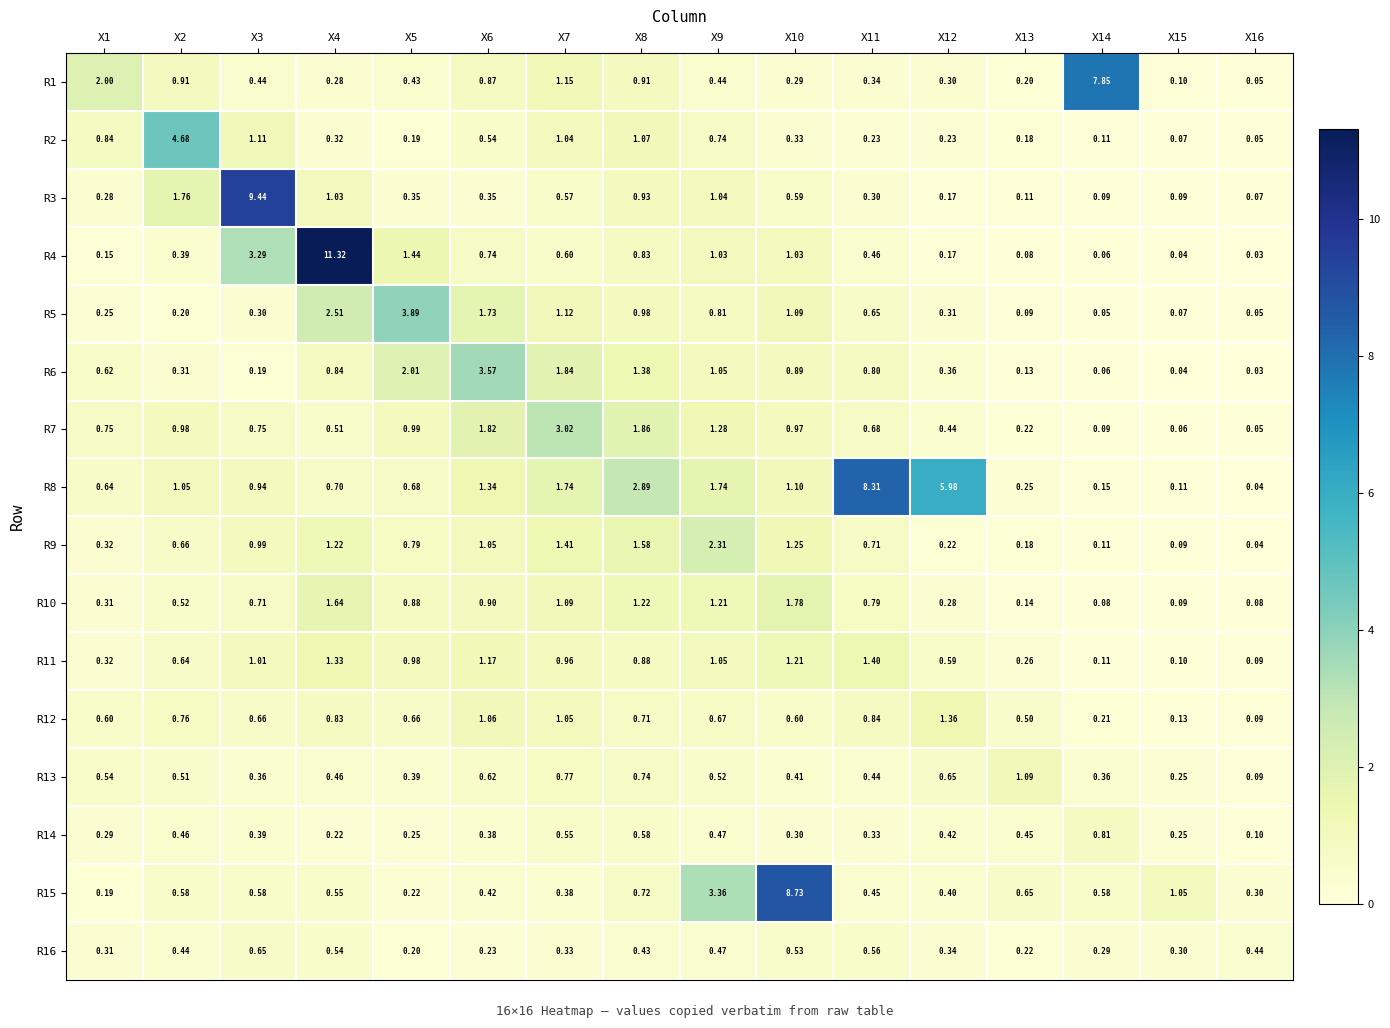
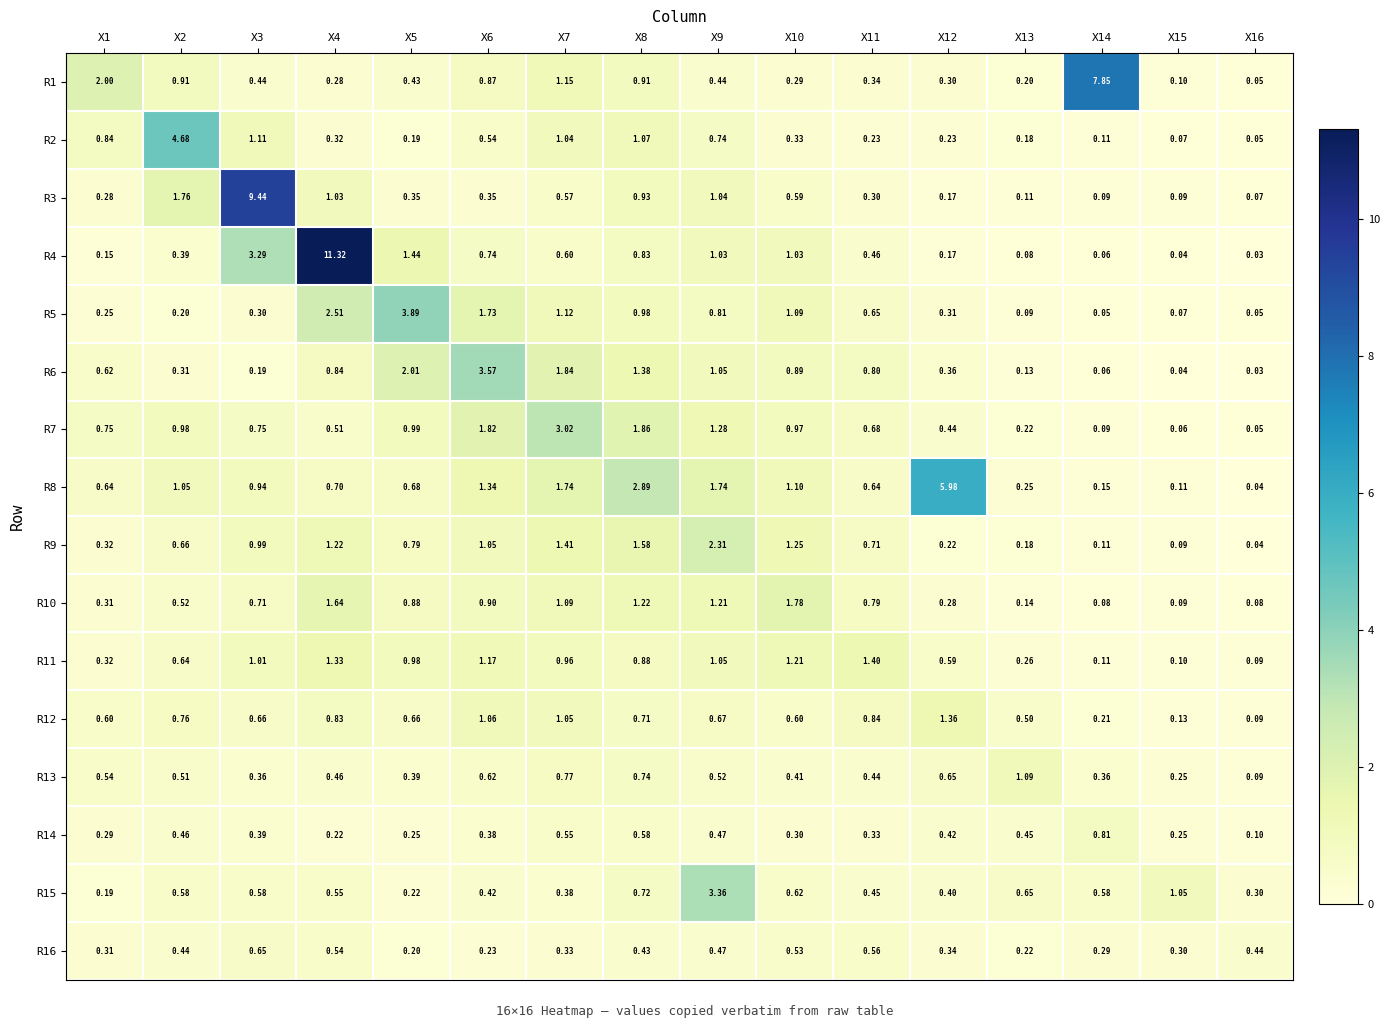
R8, X11: 8.31 -> 0.64
R15, X10: 8.73 -> 0.62
